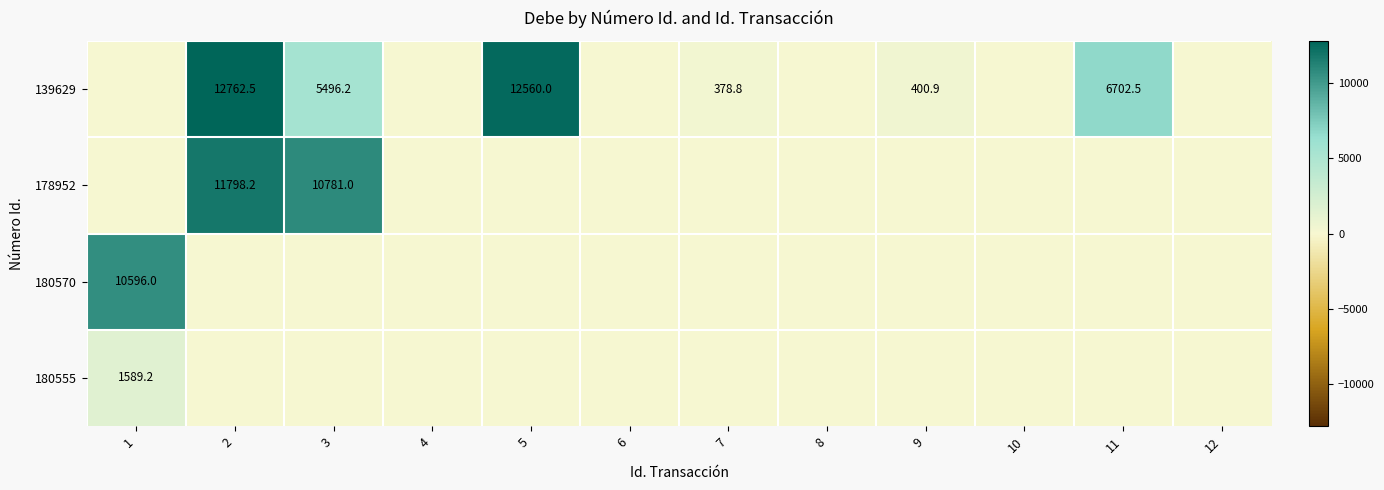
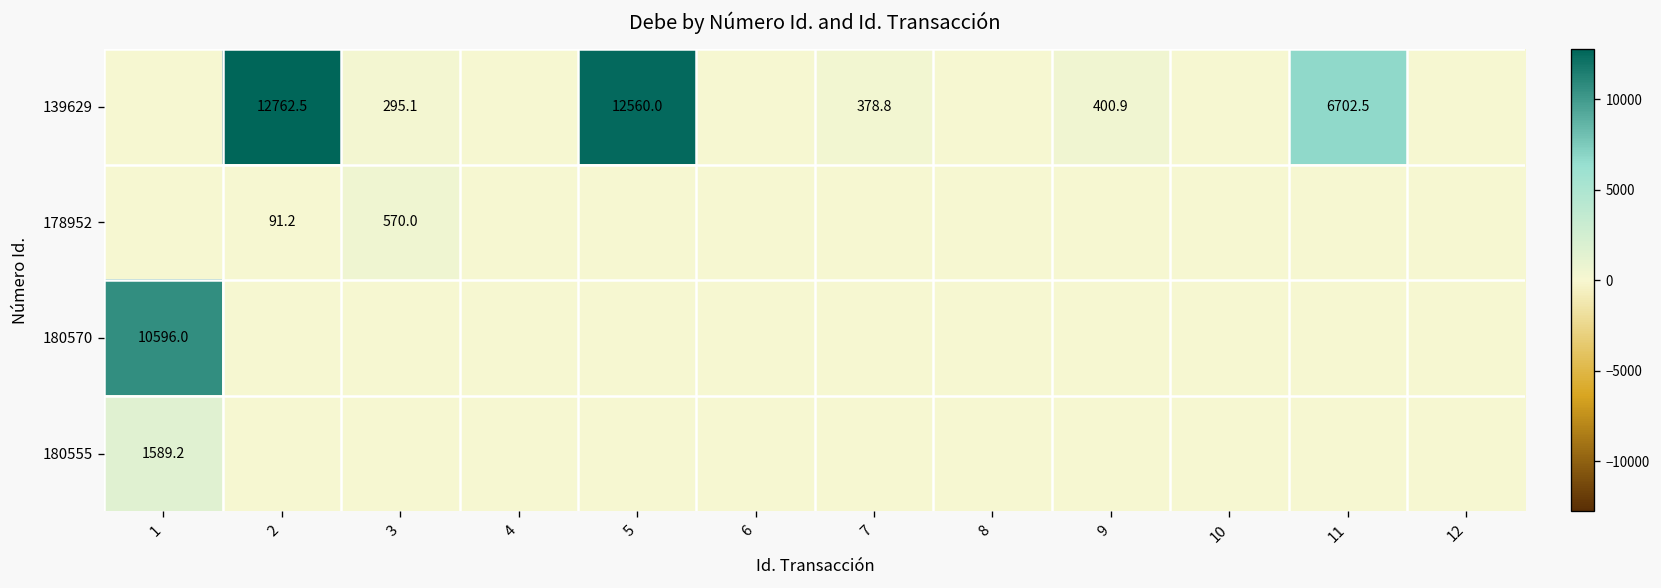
139629, 3: 5496.2 -> 295.1
178952, 2: 11798.2 -> 91.2
178952, 3: 10781.0 -> 570.0
